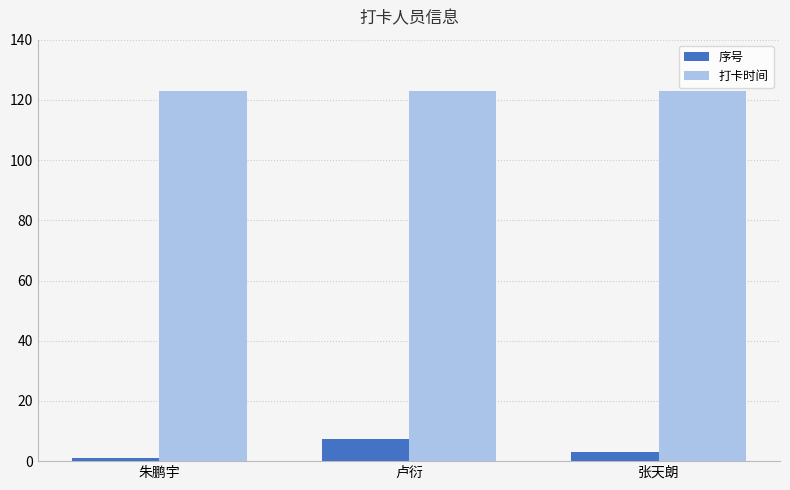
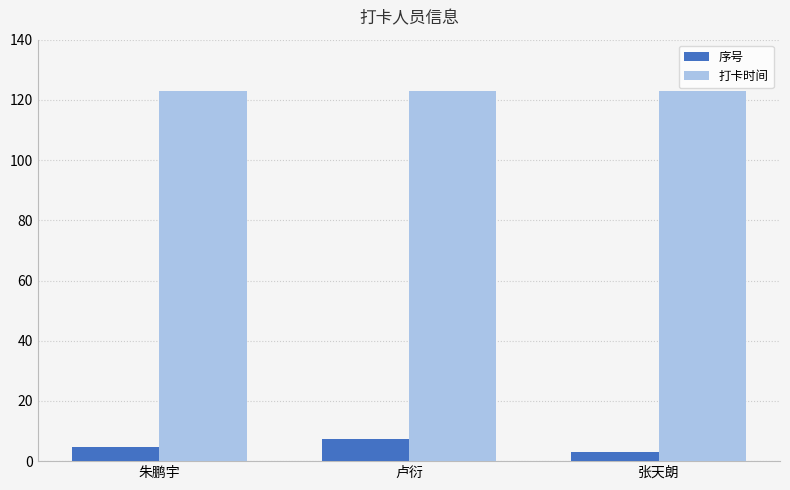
序号, 朱鹏宇: 1 -> 5
